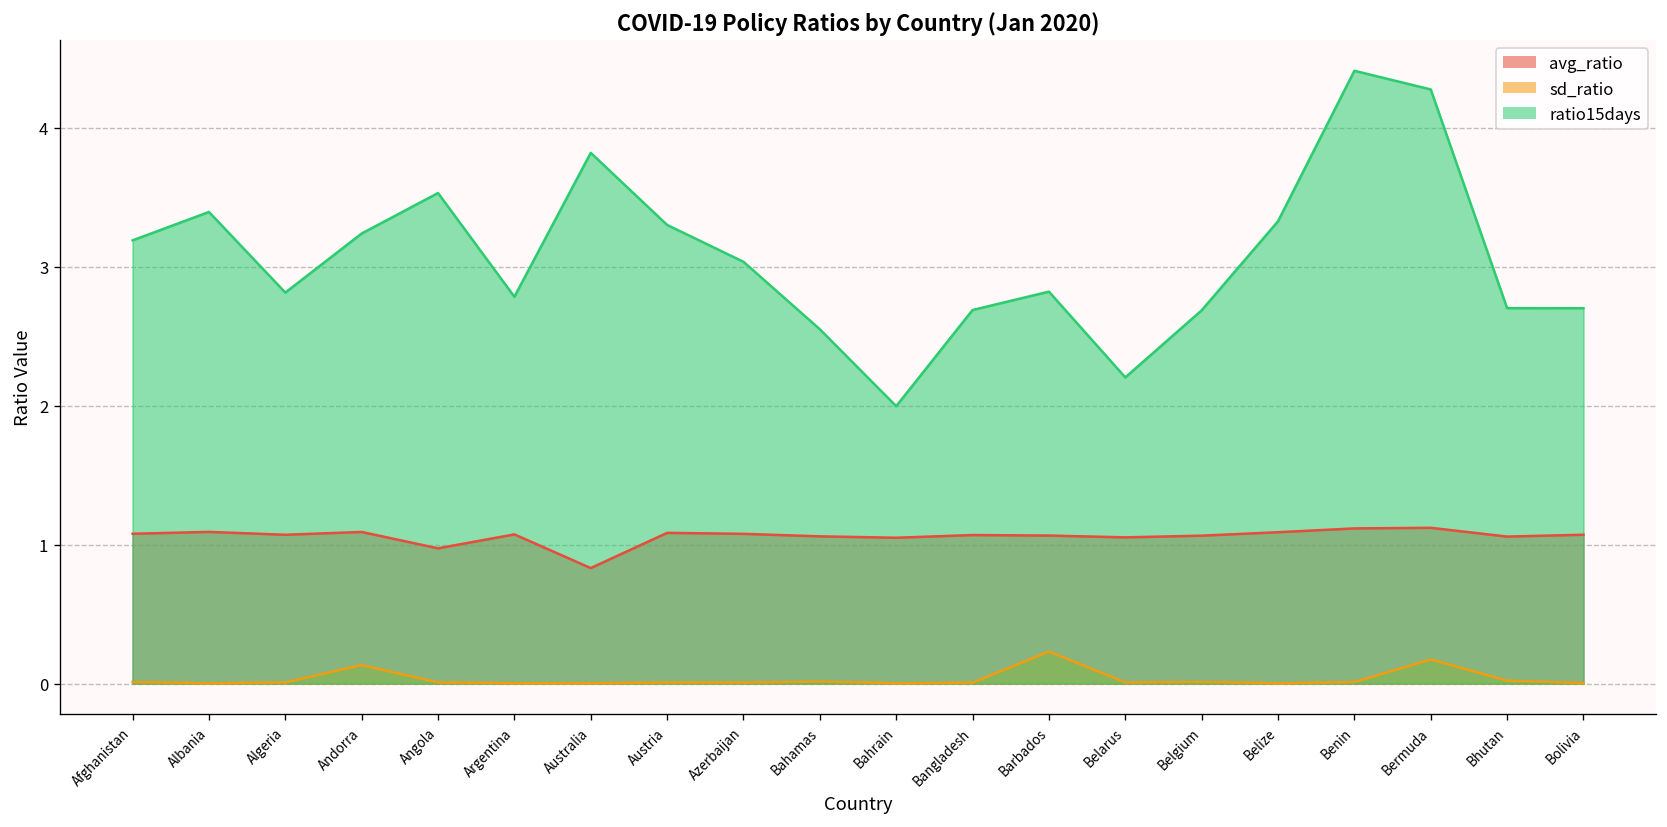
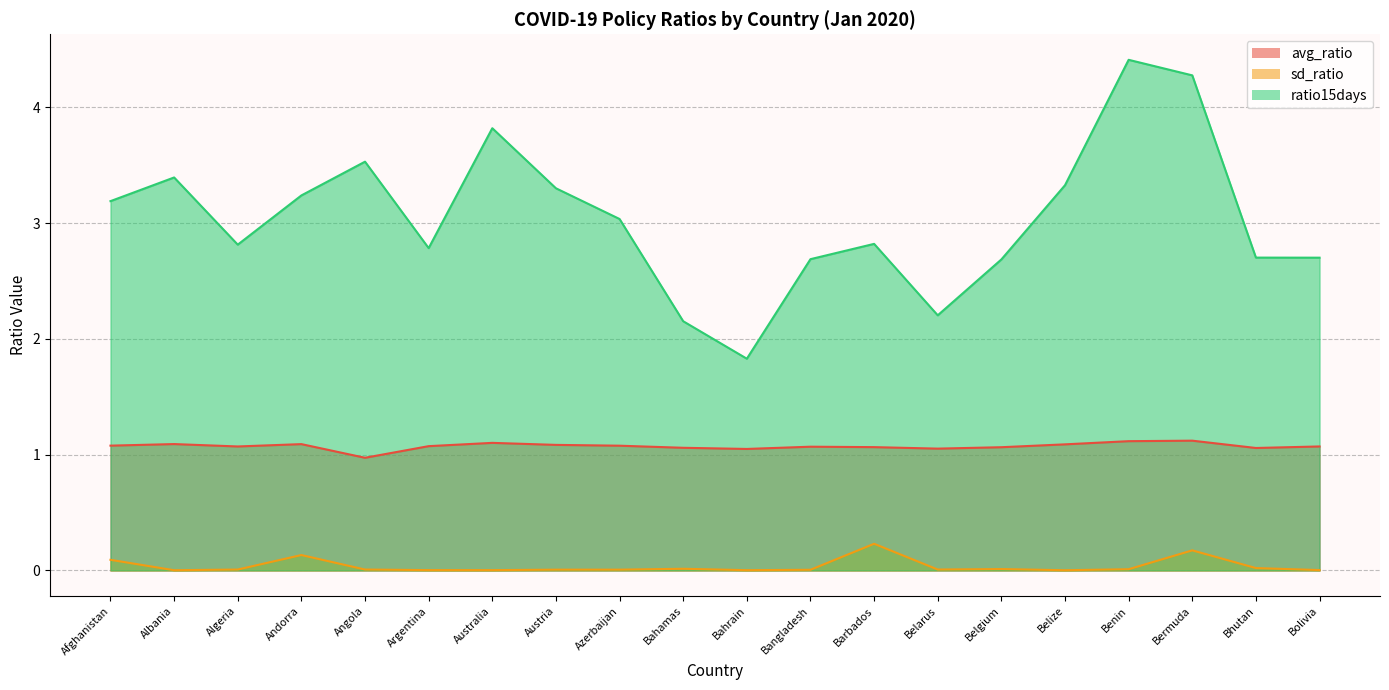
sd_ratio, Afghanistan: 0.01 -> 0.09
avg_ratio, Australia: 0.83 -> 1.10
ratio15days, Bahamas: 2.55 -> 2.15
ratio15days, Bahrain: 2.00 -> 1.83
